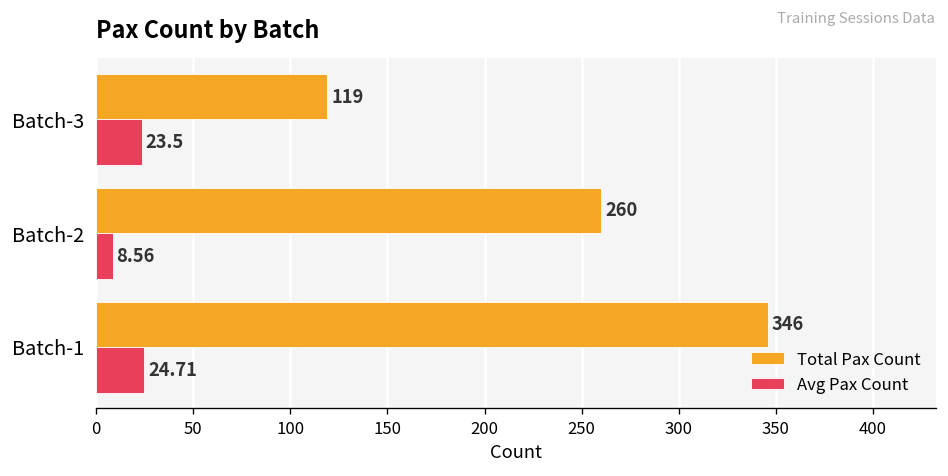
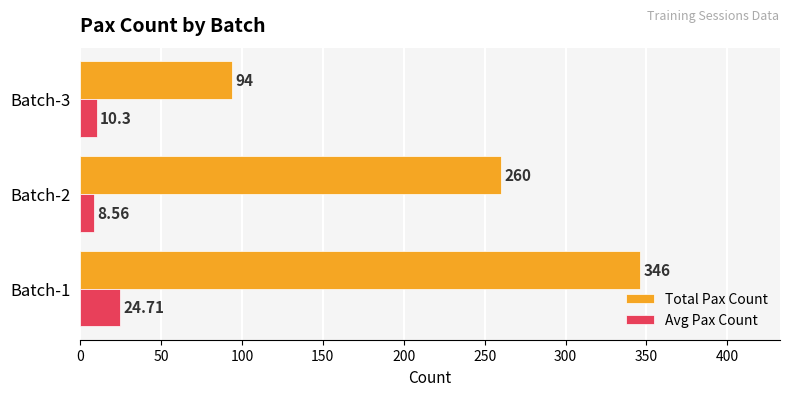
Total Pax Count, Batch-3: 119 -> 94
Avg Pax Count, Batch-3: 23.5 -> 10.3
